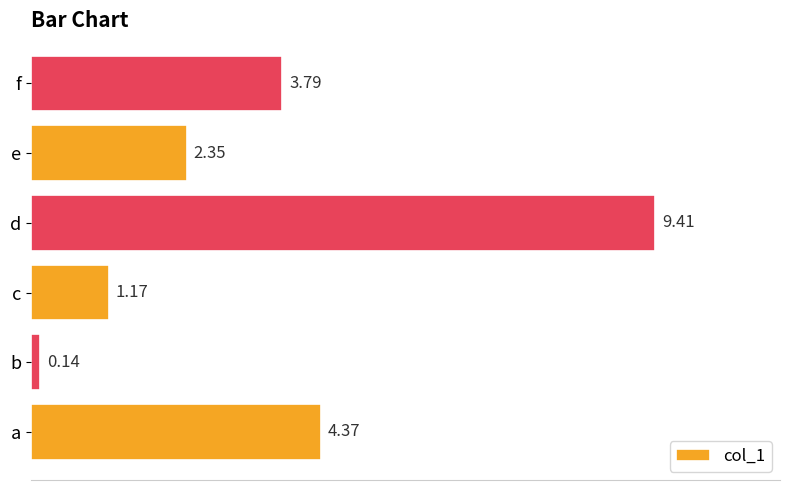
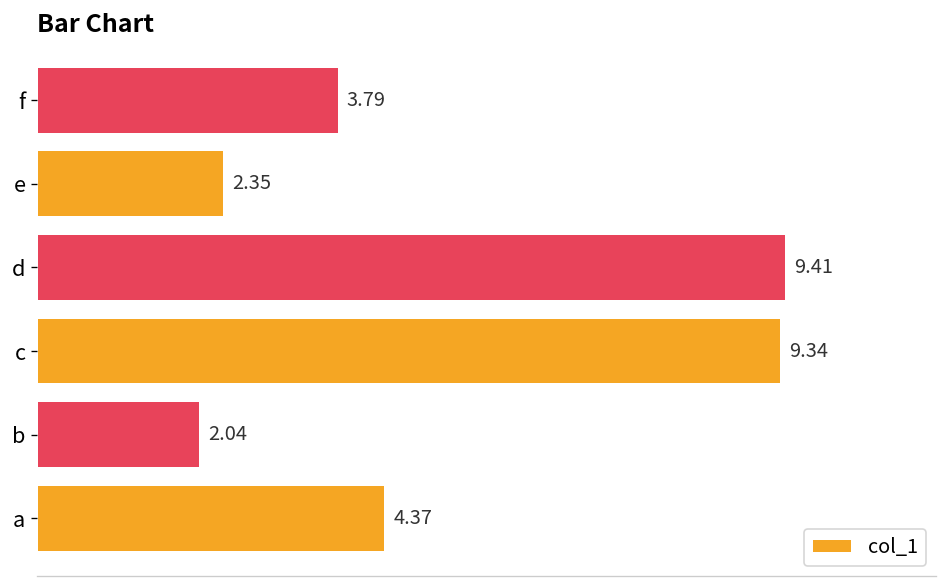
c: 1.17 -> 9.34
b: 0.14 -> 2.04
